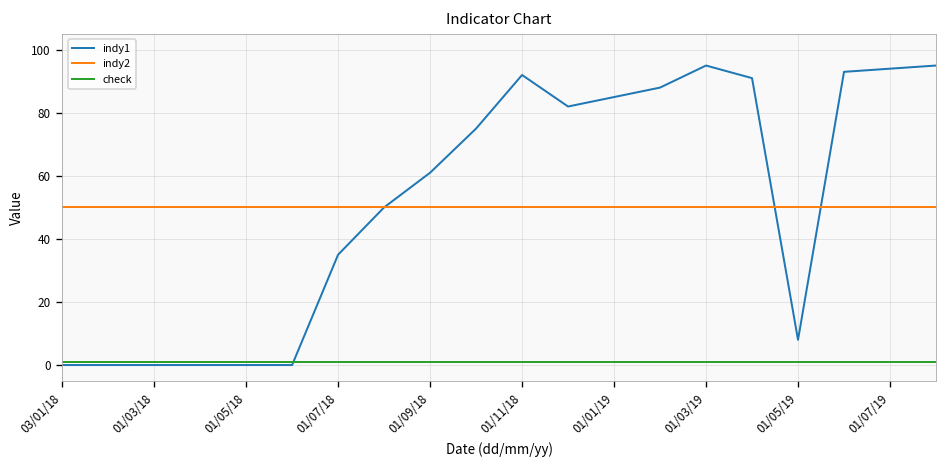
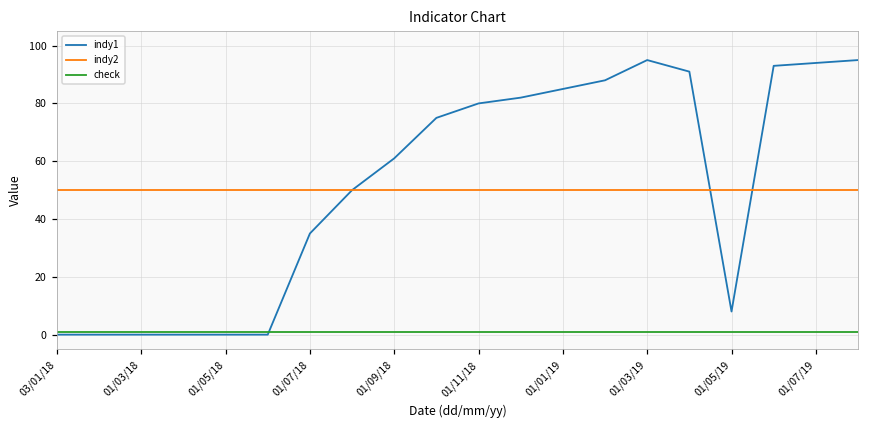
indy1, 01/11/18: 92 -> 80
